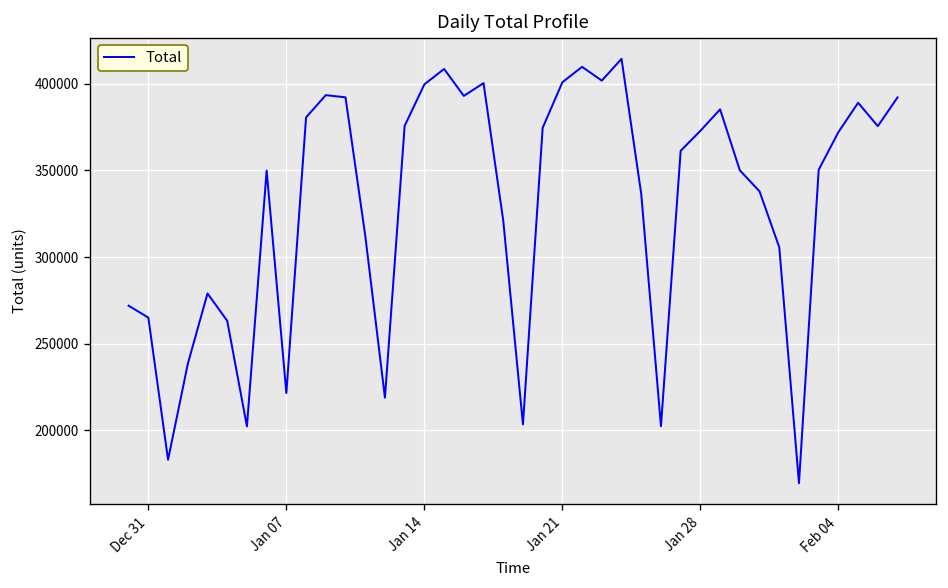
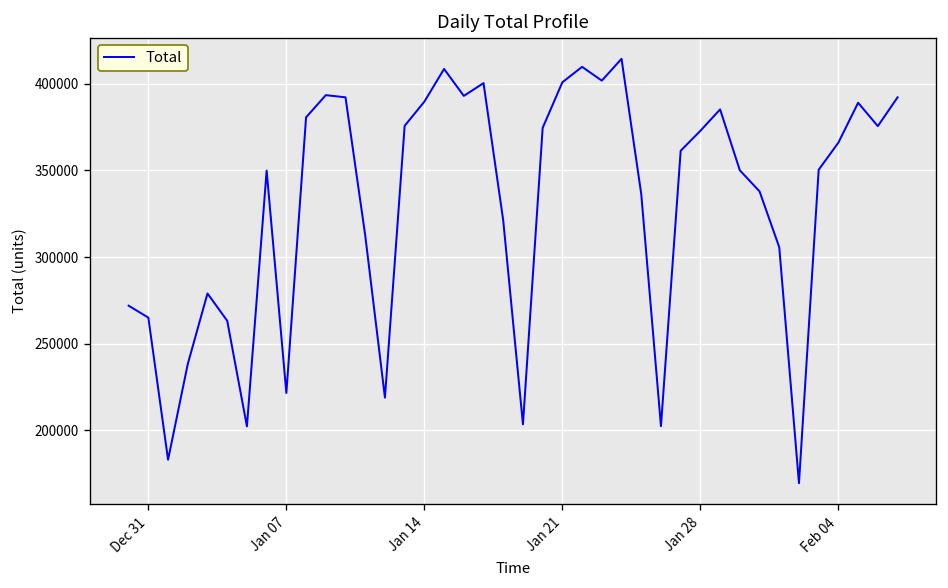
Jan 14: 400000 -> 390000
Feb 04: 372000 -> 366000
